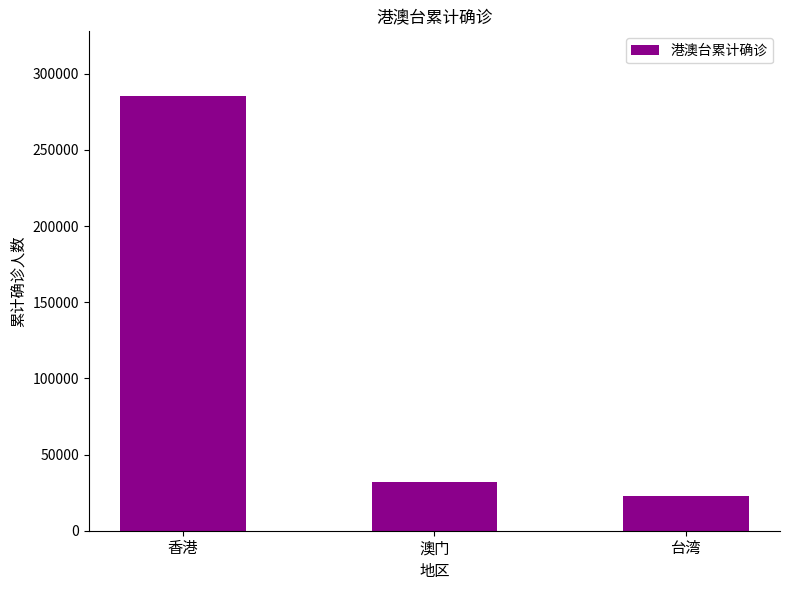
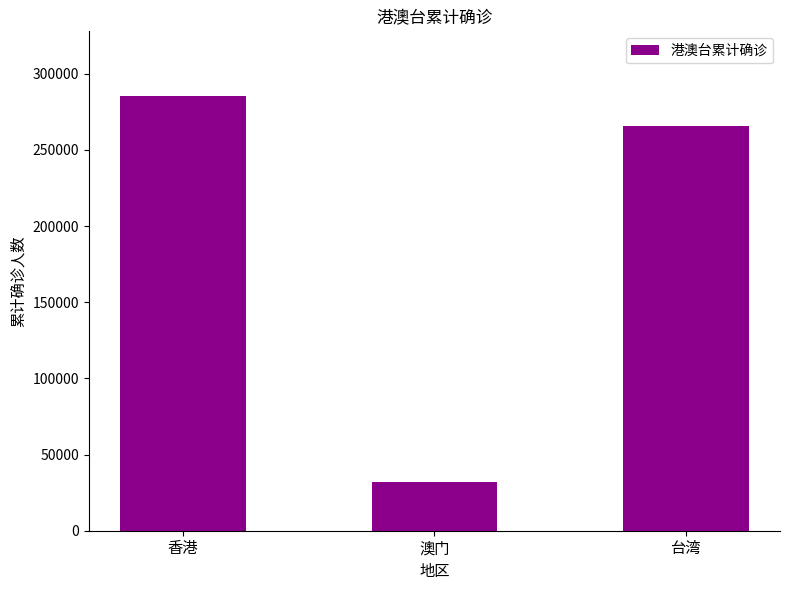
台湾: 23000 -> 266000
